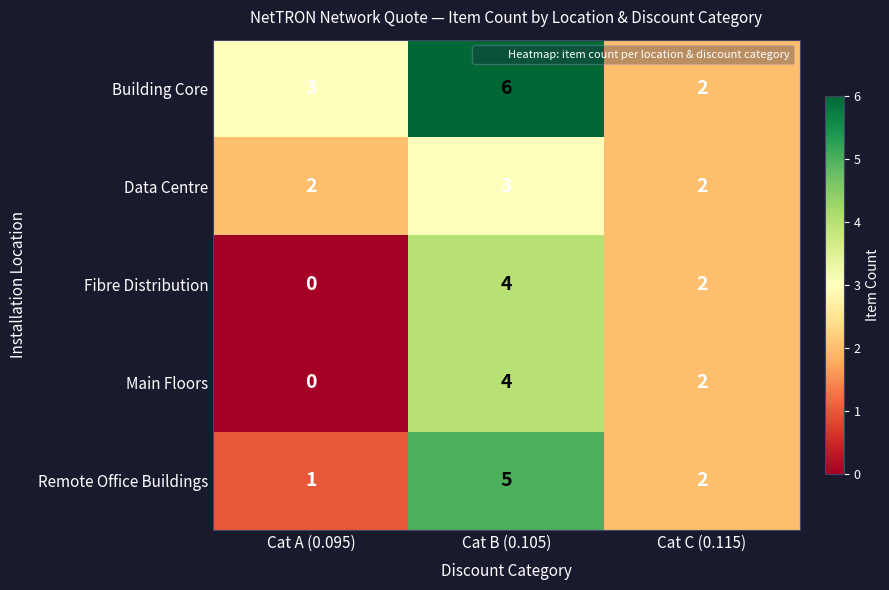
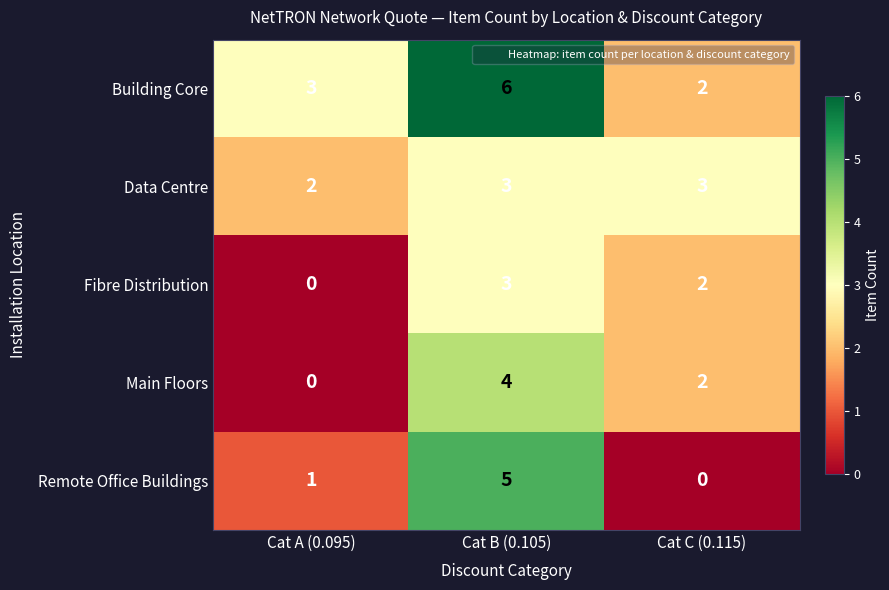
Data Centre, Cat C (0.115): 2 -> 3
Fibre Distribution, Cat B (0.105): 4 -> 3
Remote Office Buildings, Cat C (0.115): 2 -> 0
